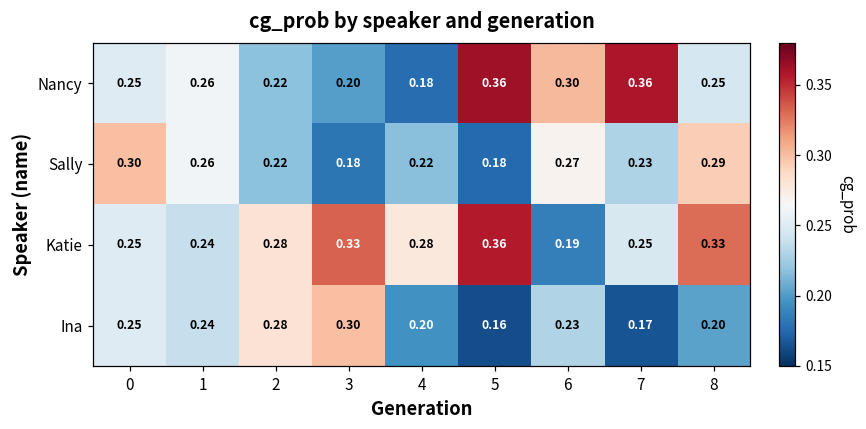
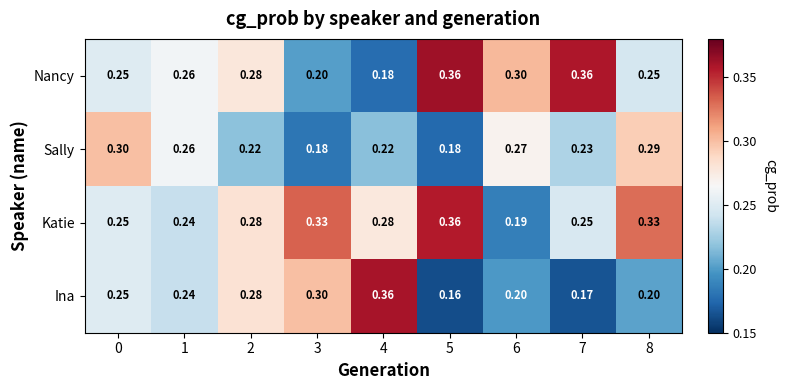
Nancy, 2: 0.22 -> 0.28
Ina, 4: 0.20 -> 0.36
Ina, 6: 0.23 -> 0.20
